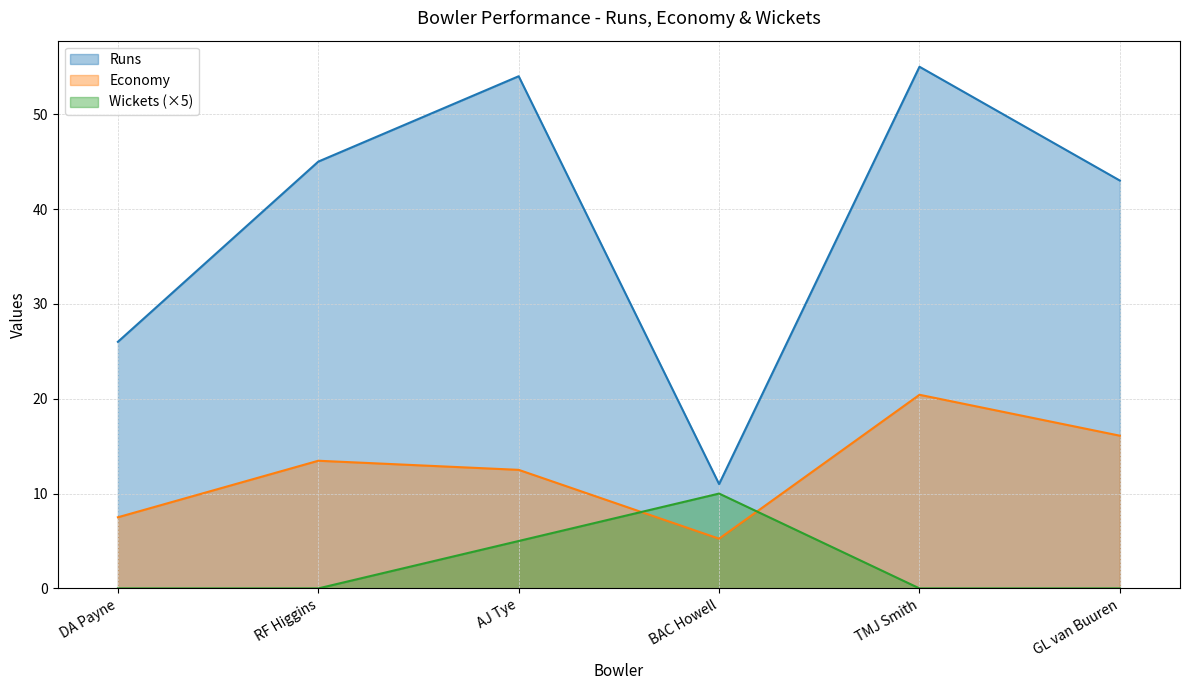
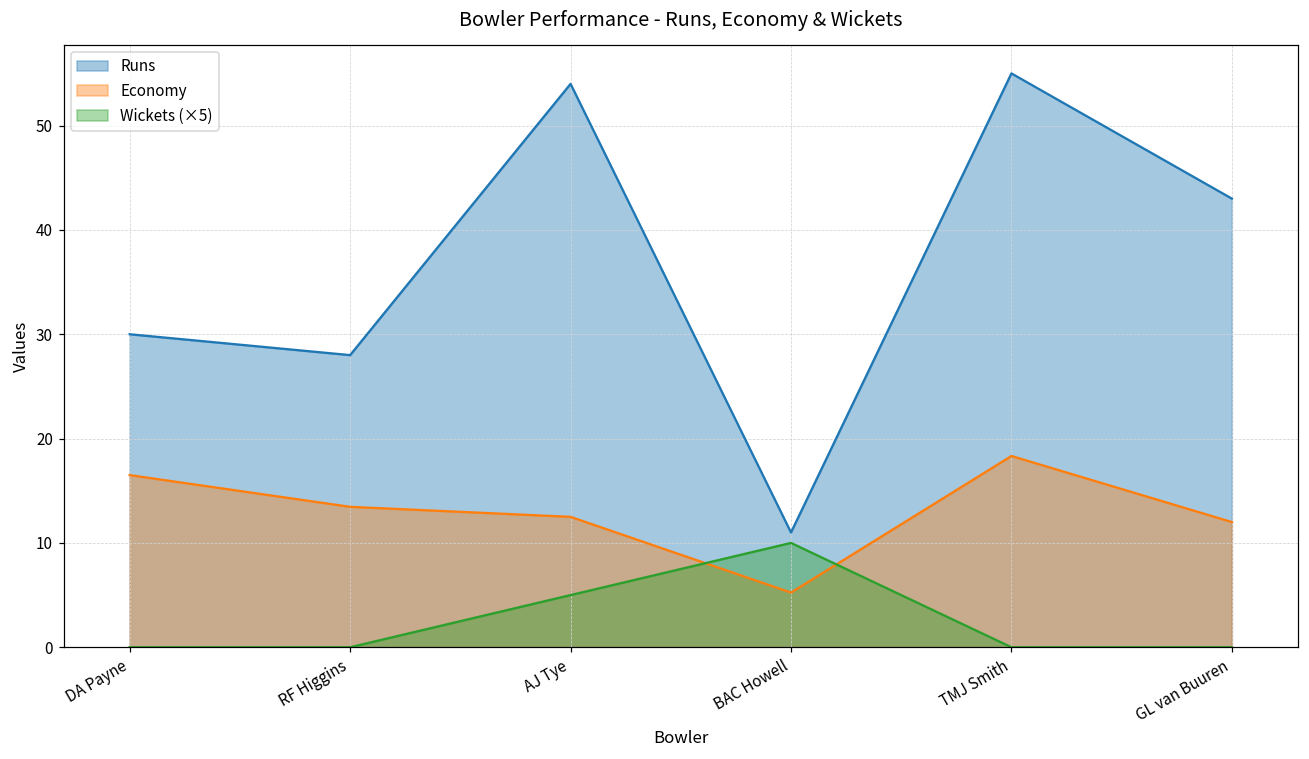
Runs, DA Payne: 26 -> 30
Economy, DA Payne: 8 -> 17
Runs, RF Higgins: 45 -> 28
Economy, TMJ Smith: 20 -> 18
Economy, GL van Buuren: 16 -> 12
